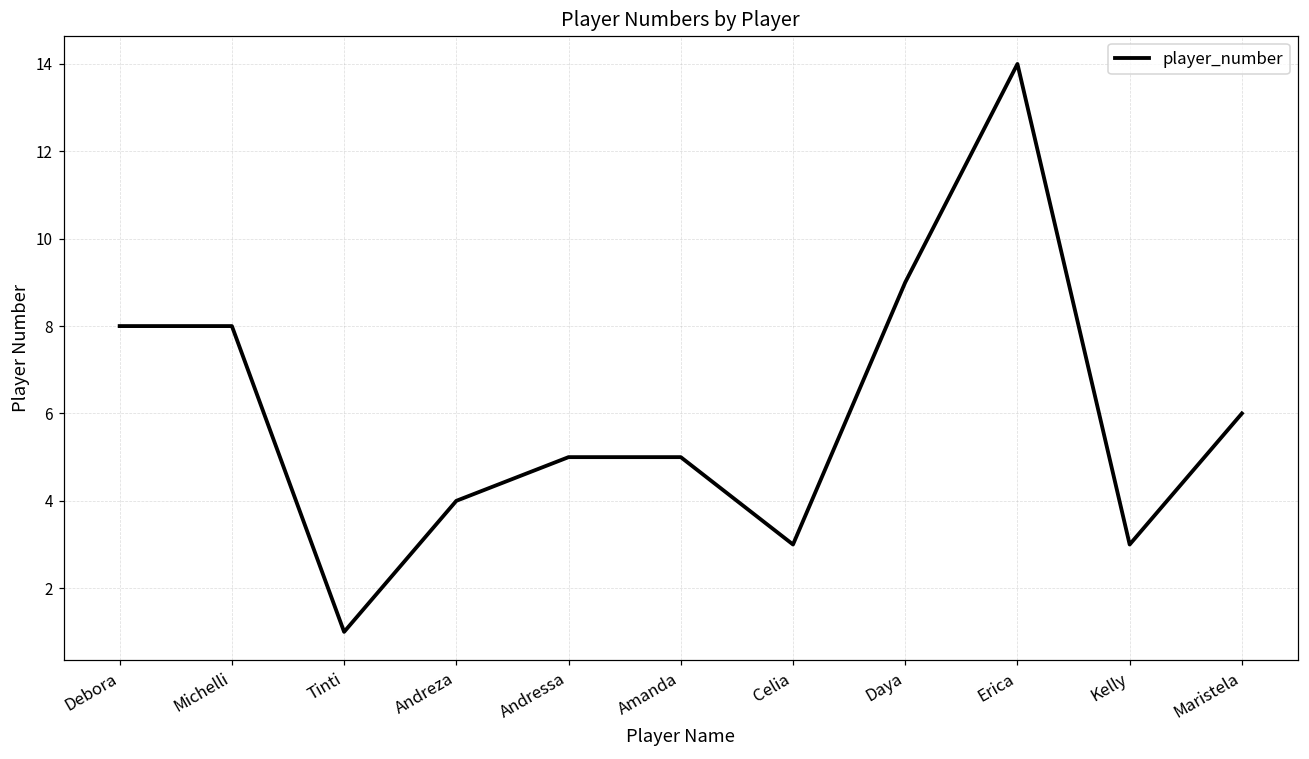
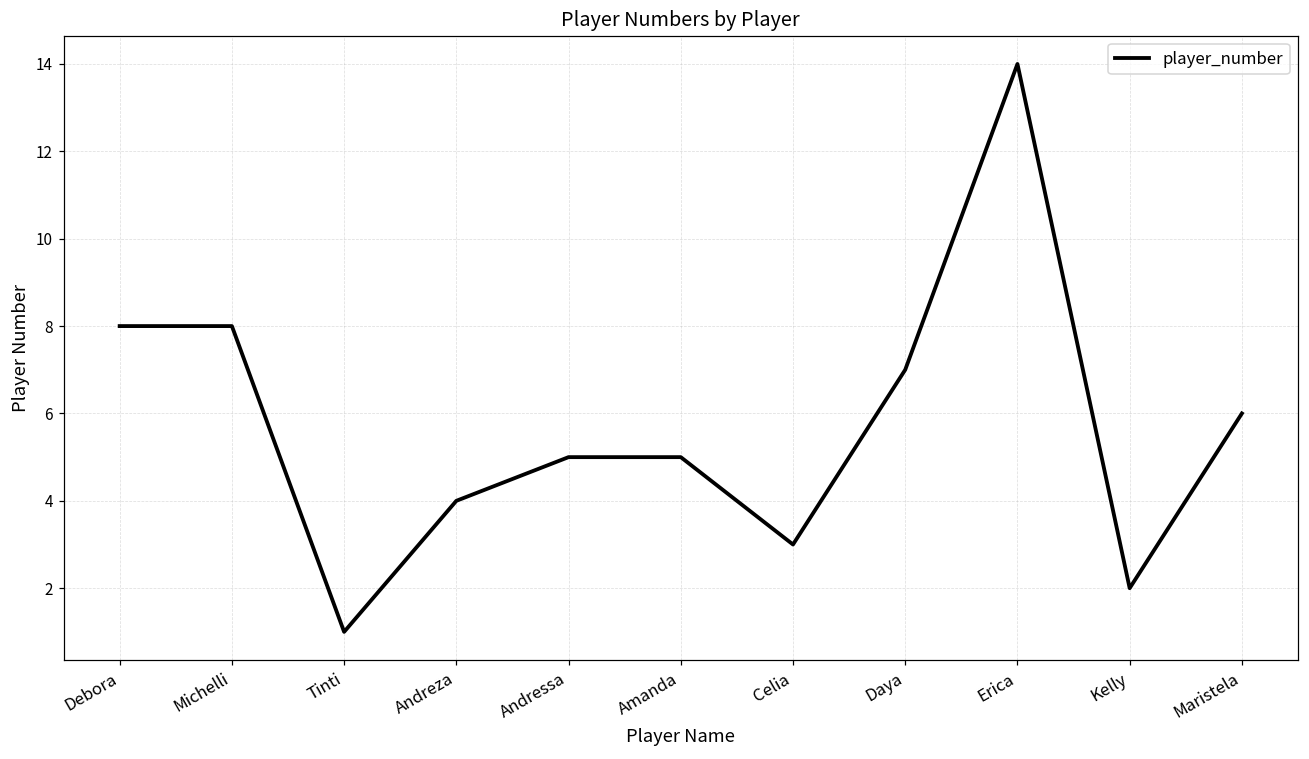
Daya: 9 -> 7
Kelly: 3 -> 2
